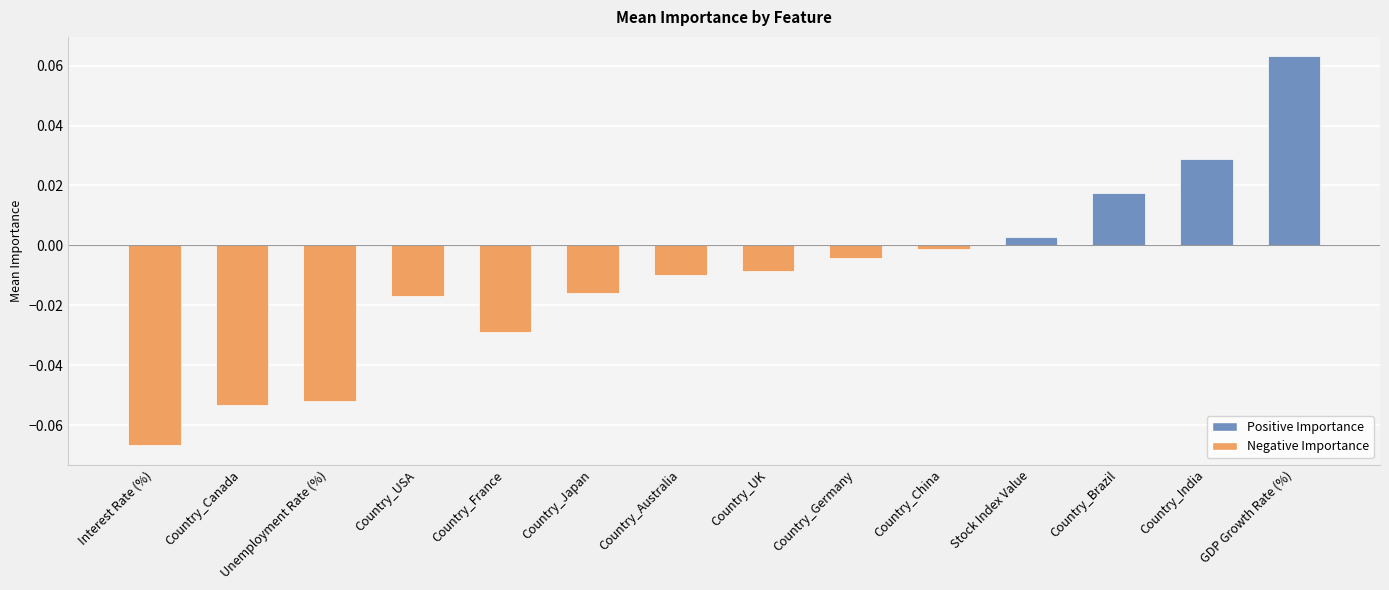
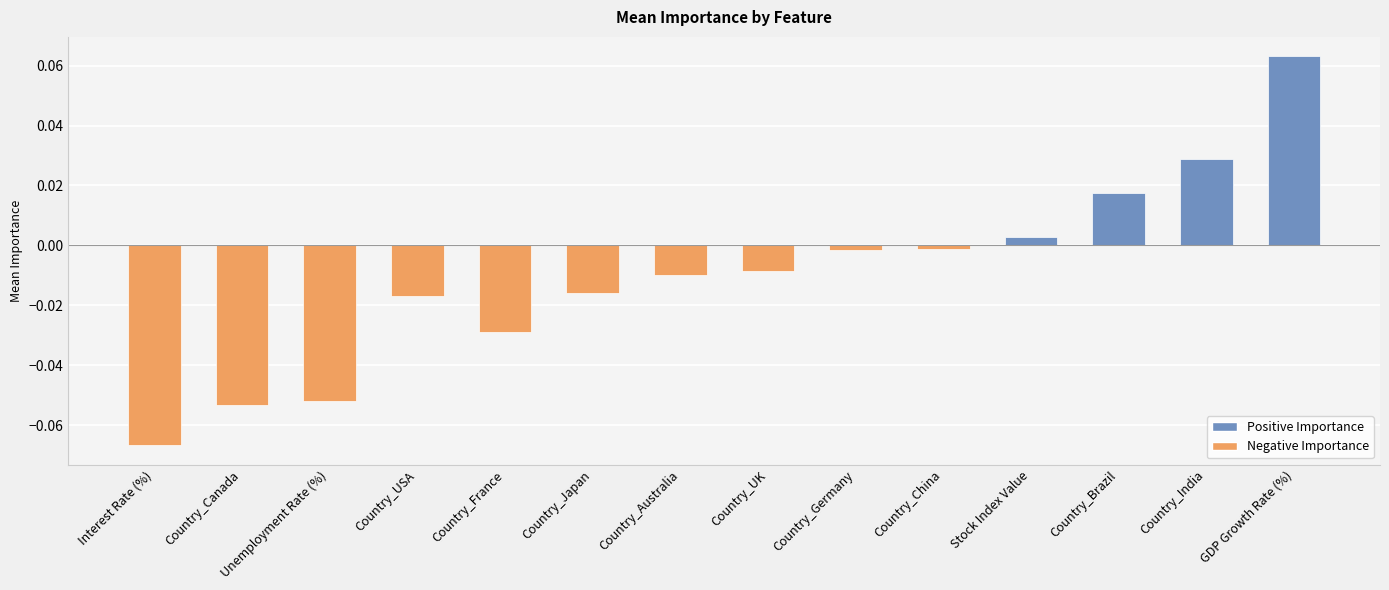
Country_Germany: -0.004 -> -0.001
